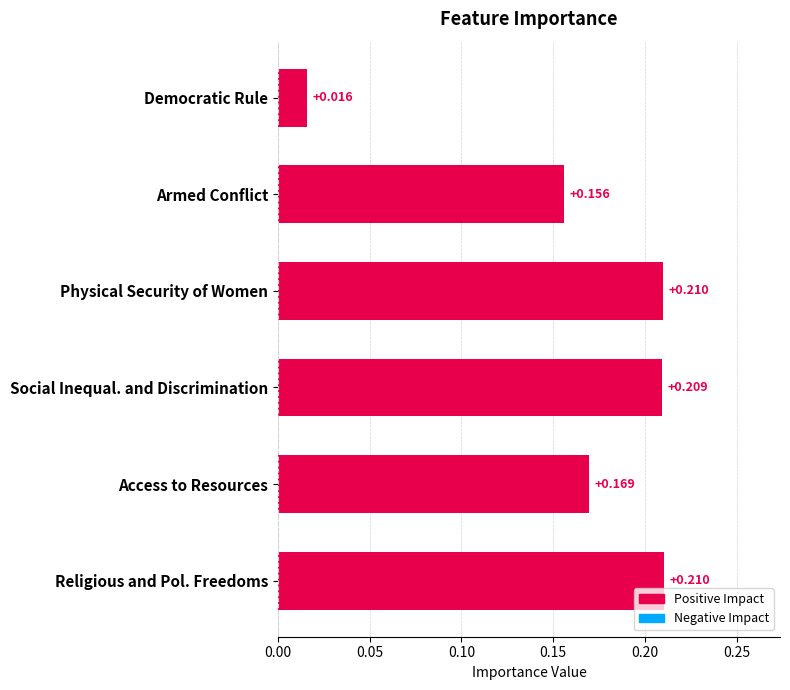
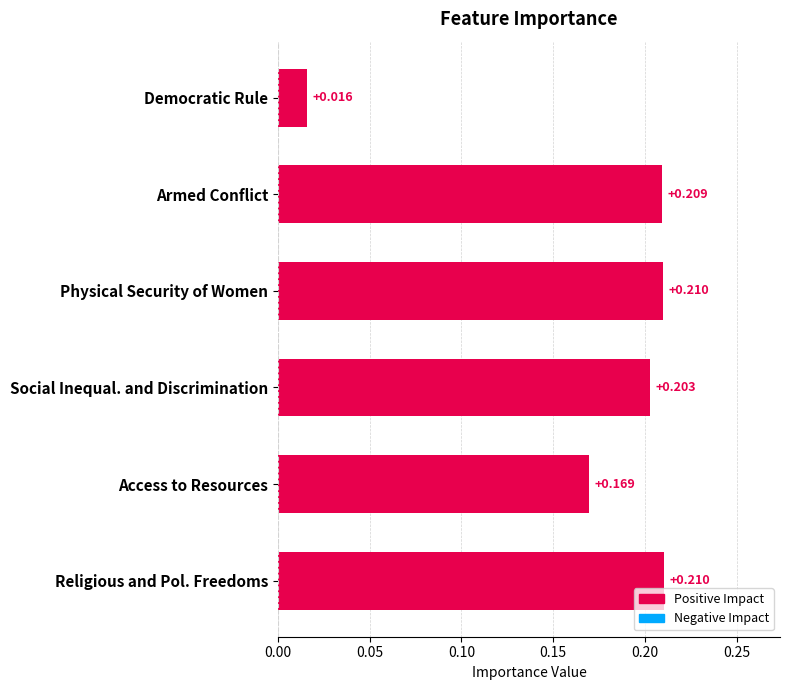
Armed Conflict: +0.156 -> +0.209
Social Inequal. and Discrimination: +0.209 -> +0.203
